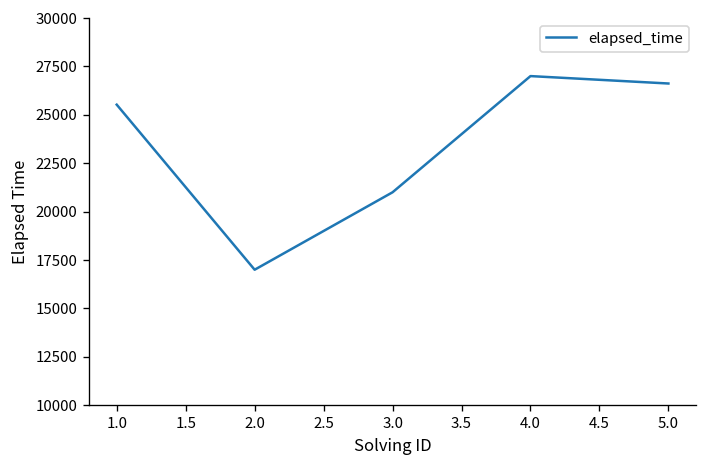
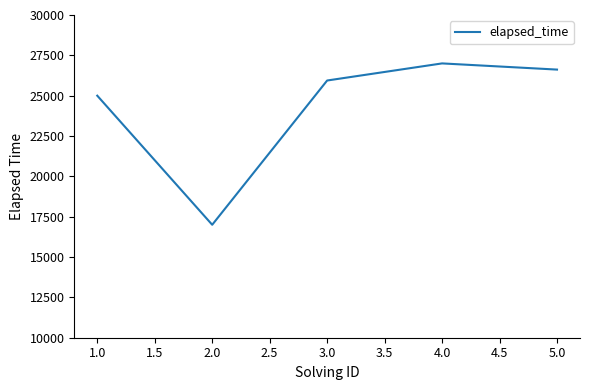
1.0: 25500 -> 25000
3.0: 21000 -> 25900
